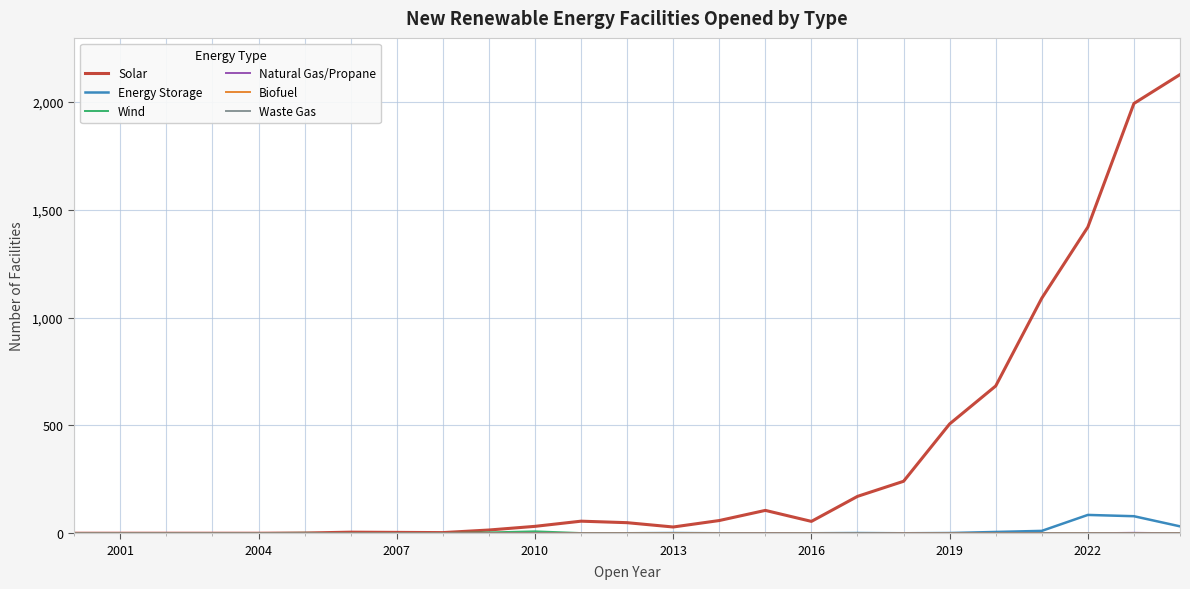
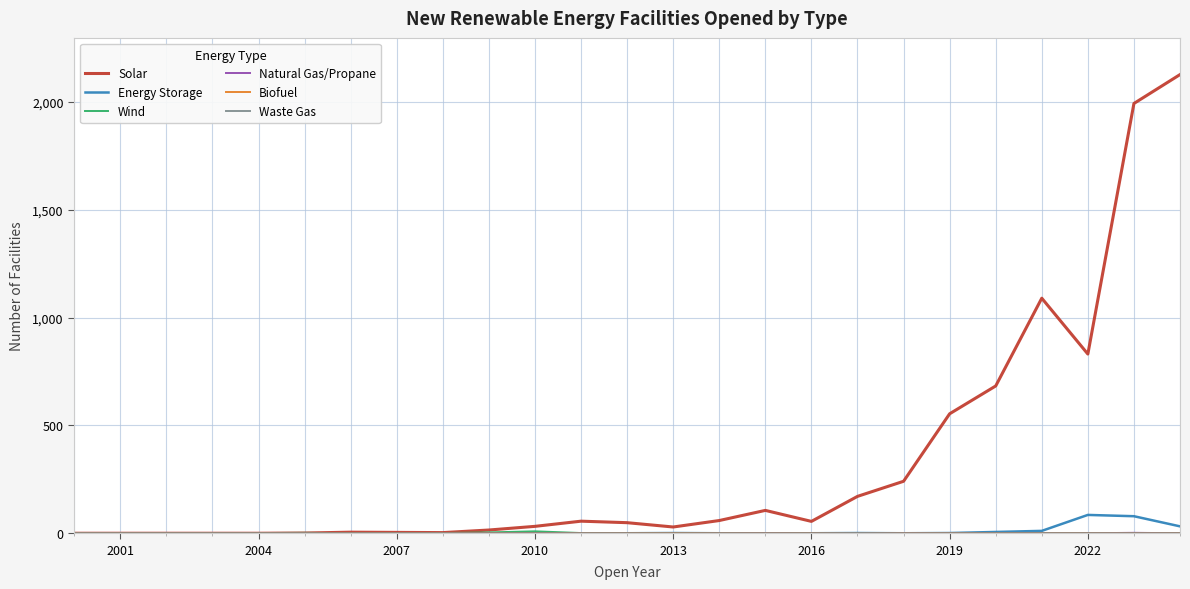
Solar, 2019: 510 -> 550
Solar, 2022: 1,420 -> 830
